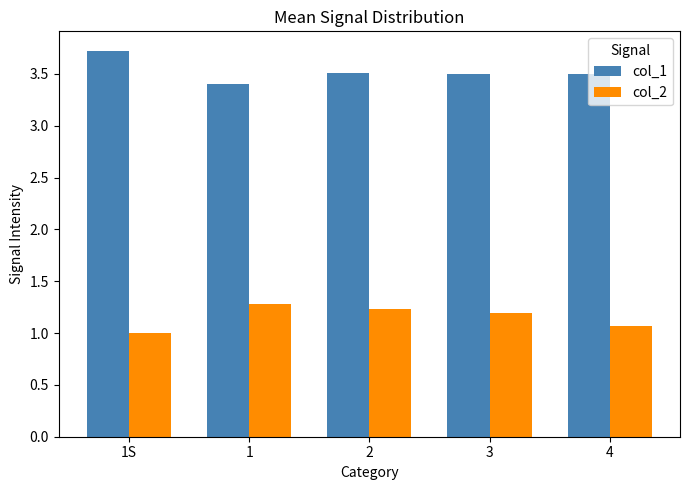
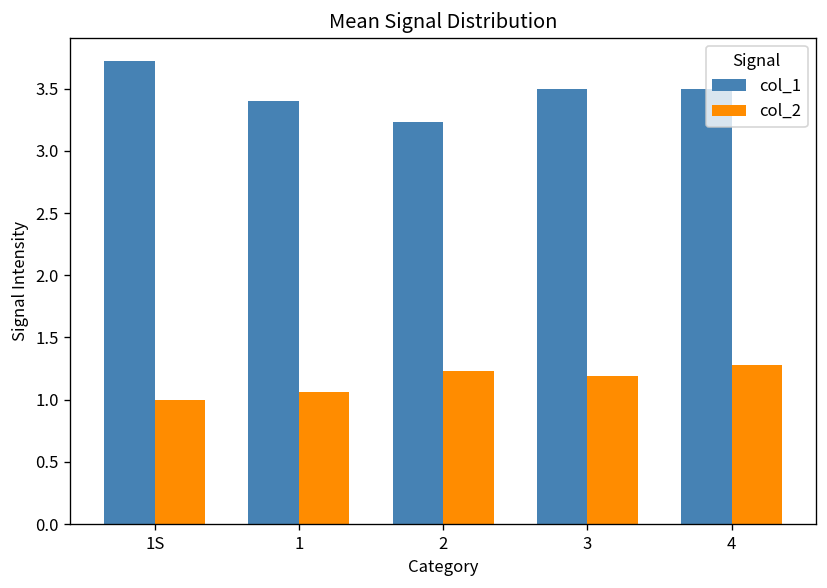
col_2, 1: 1.28 -> 1.06
col_1, 2: 3.50 -> 3.23
col_2, 4: 1.06 -> 1.28
